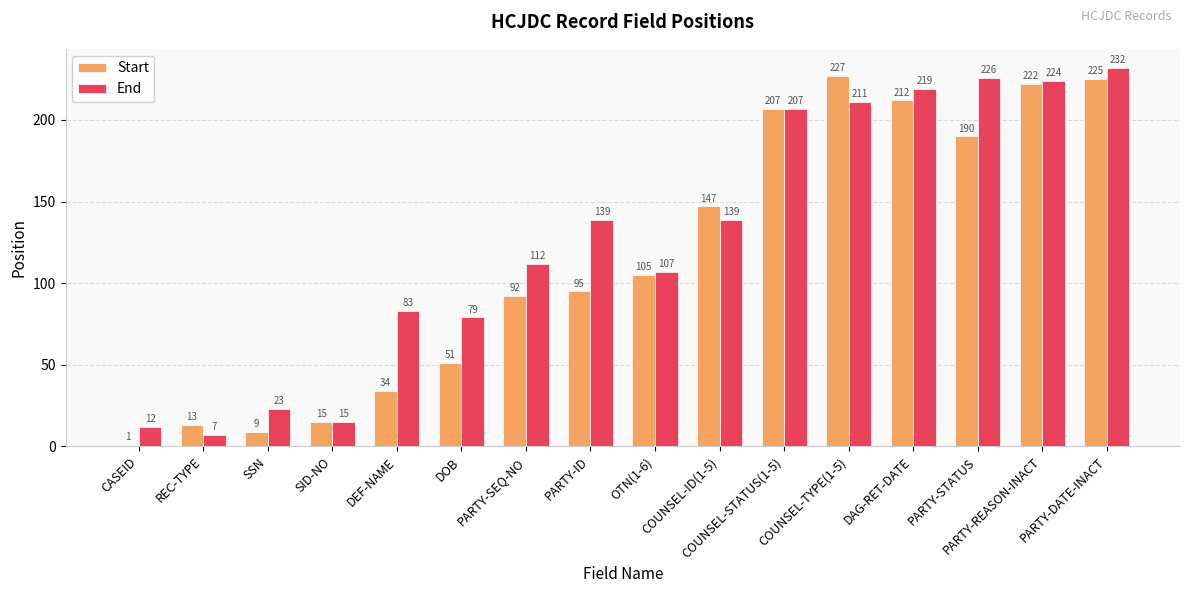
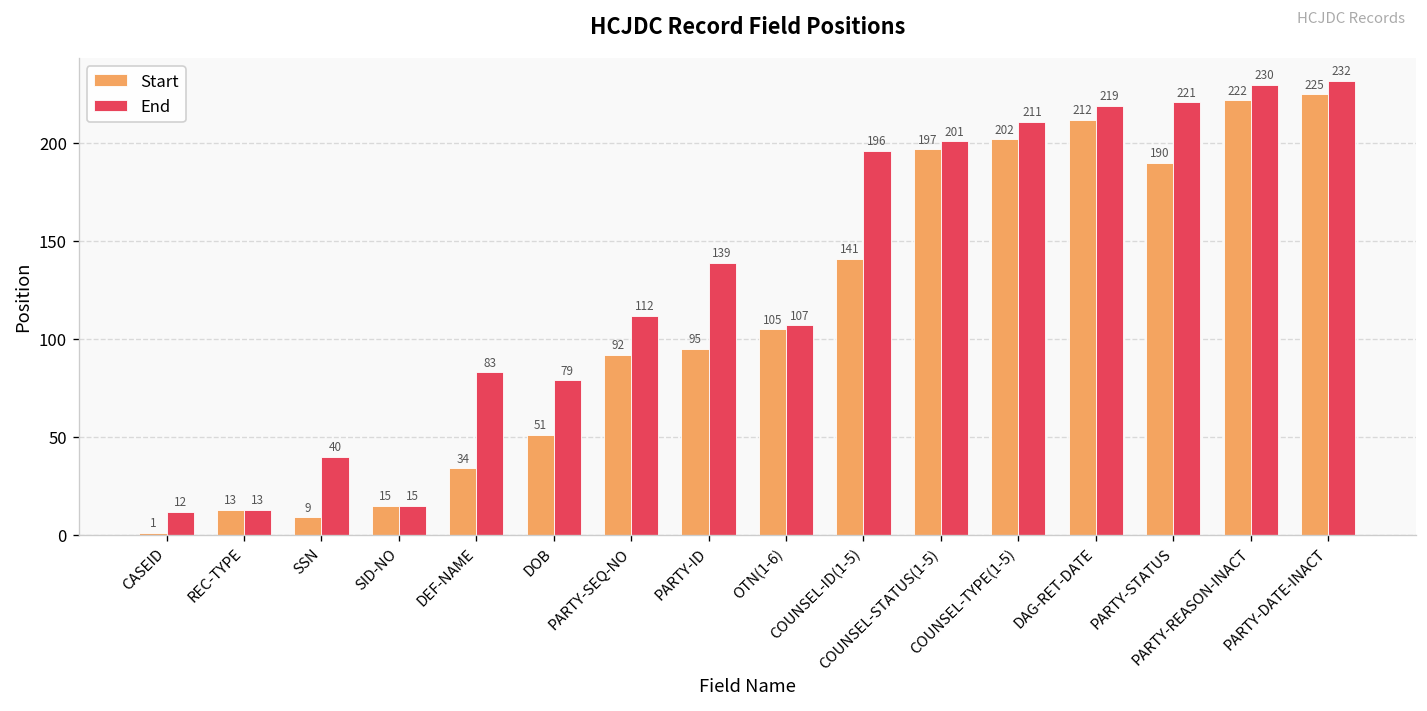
End, REC-TYPE: 7 -> 13
End, SSN: 23 -> 40
Start, COUNSEL-ID(1-5): 147 -> 141
End, COUNSEL-ID(1-5): 139 -> 196
Start, COUNSEL-STATUS(1-5): 207 -> 197
End, COUNSEL-STATUS(1-5): 207 -> 201
Start, COUNSEL-TYPE(1-5): 227 -> 202
End, PARTY-STATUS: 226 -> 221
End, PARTY-REASON-INACT: 224 -> 230
